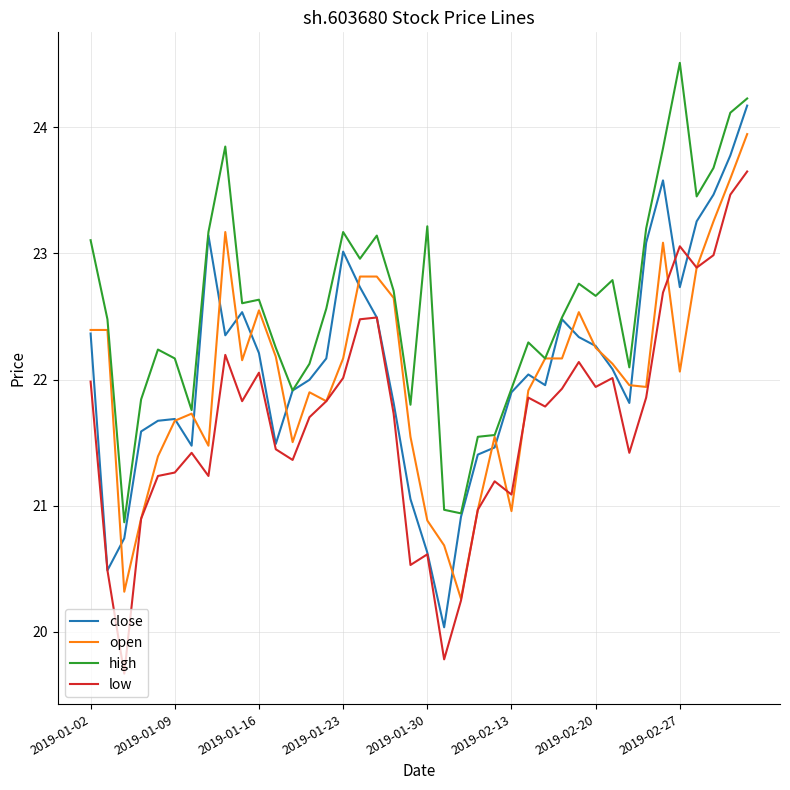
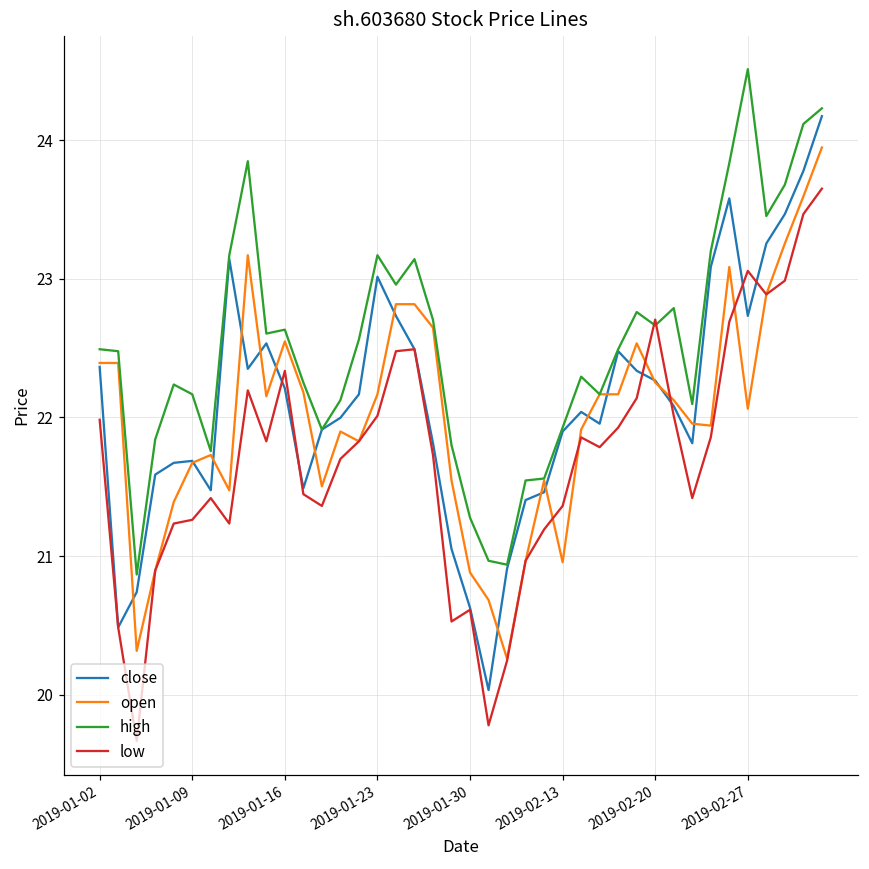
high, 2019-01-02: 23.11 -> 22.49
low, 2019-01-16: 22.05 -> 22.34
high, 2019-01-30: 23.22 -> 21.28
low, 2019-02-13: 21.09 -> 21.36
low, 2019-02-20: 21.94 -> 22.71
